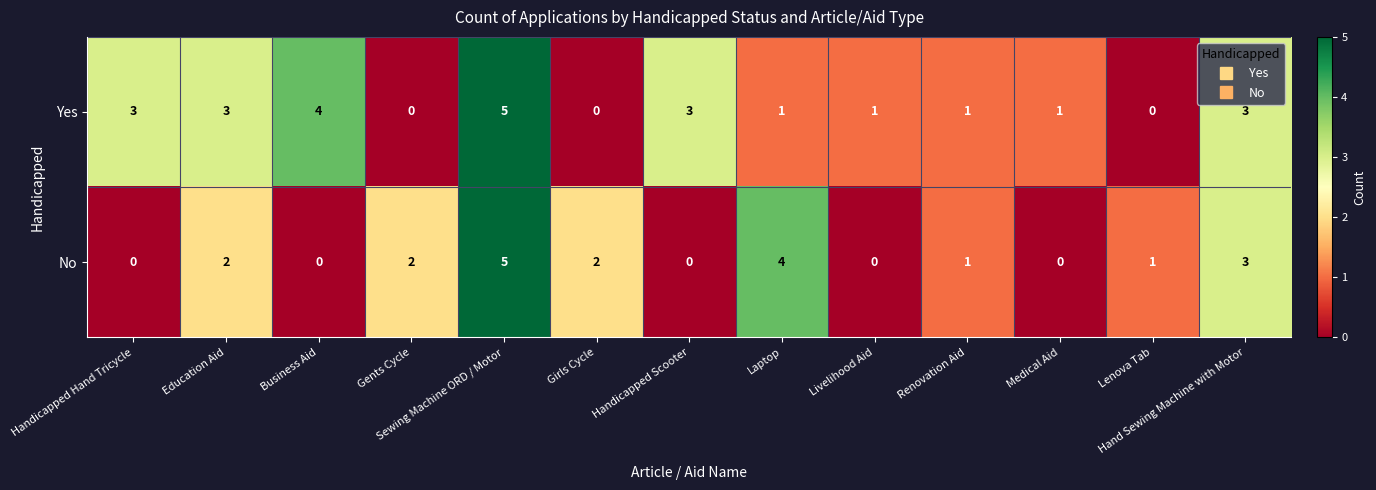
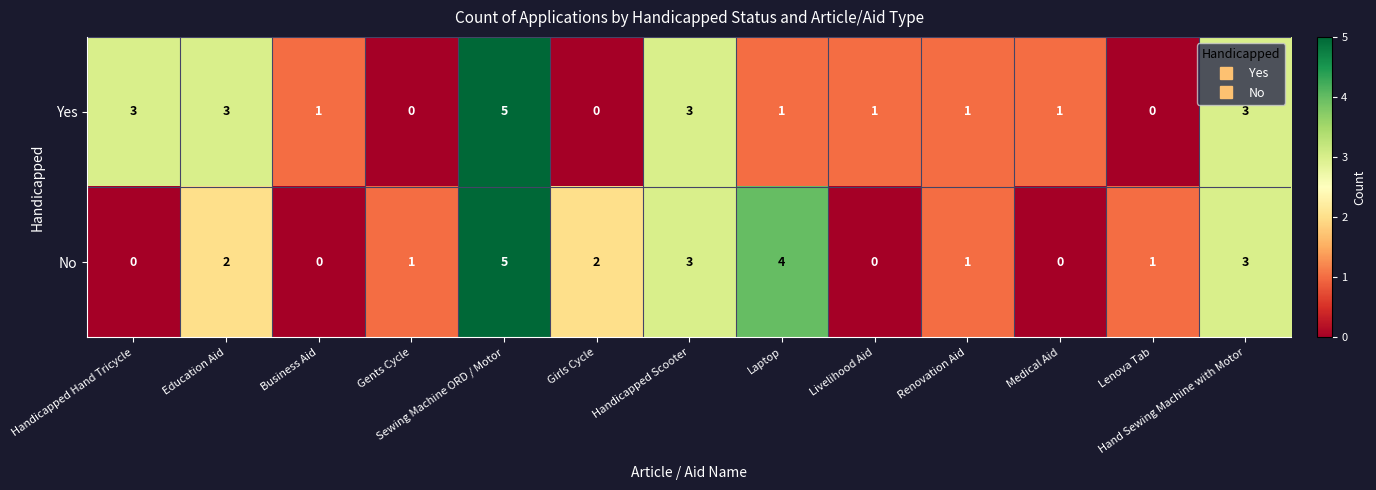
Yes, Business Aid: 4 -> 1
No, Gents Cycle: 2 -> 1
No, Handicapped Scooter: 0 -> 3
